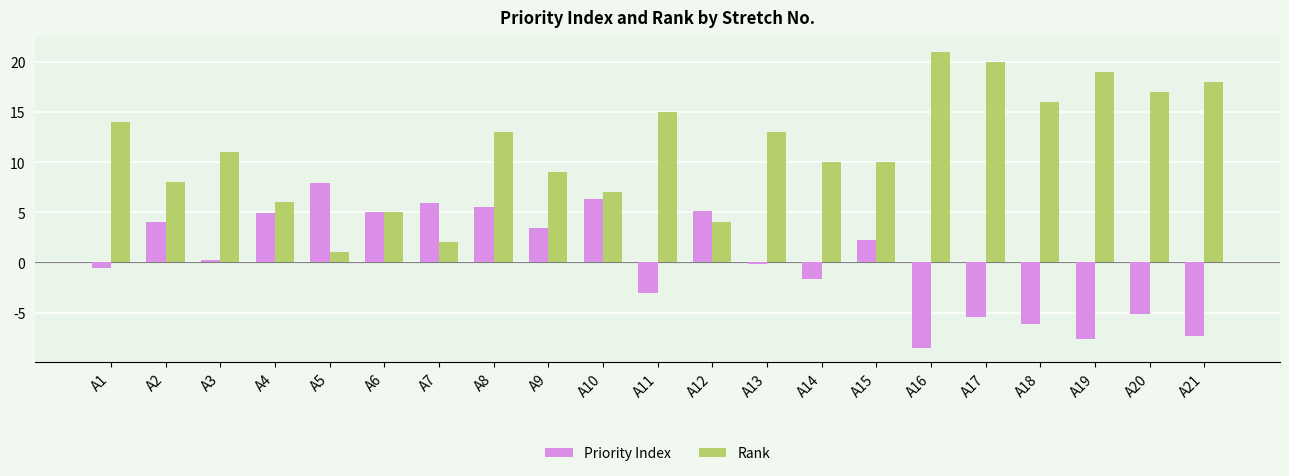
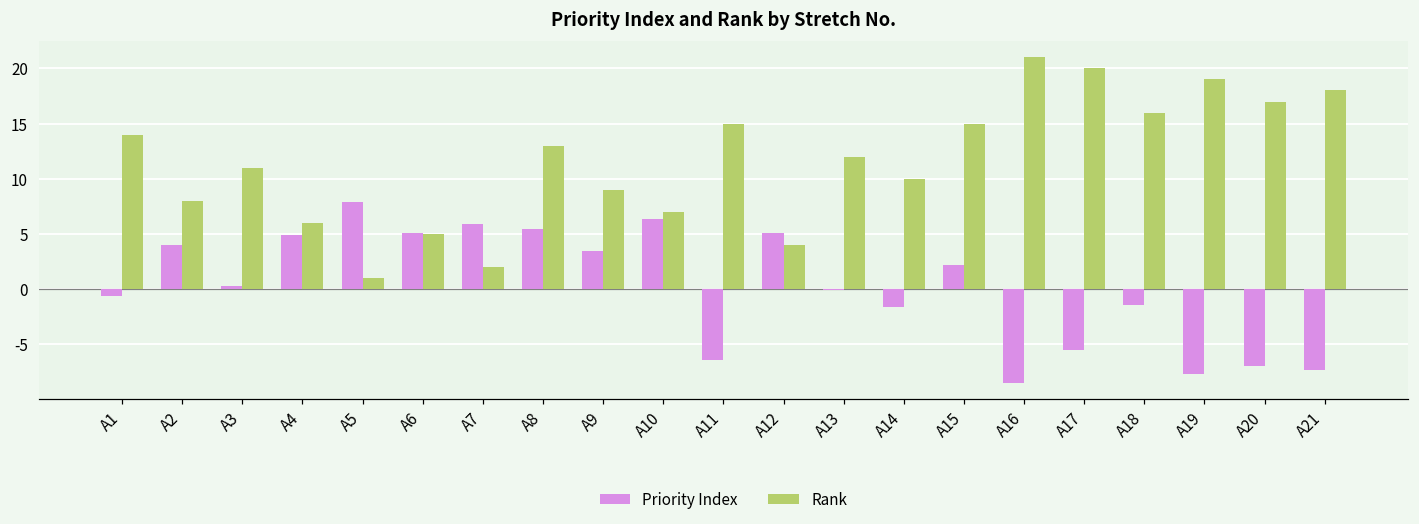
Priority Index, A11: -3.0 -> -6.4
Rank, A13: 13 -> 12
Rank, A15: 10 -> 15
Priority Index, A18: -6.1 -> -1.5
Priority Index, A20: -5.1 -> -6.9
